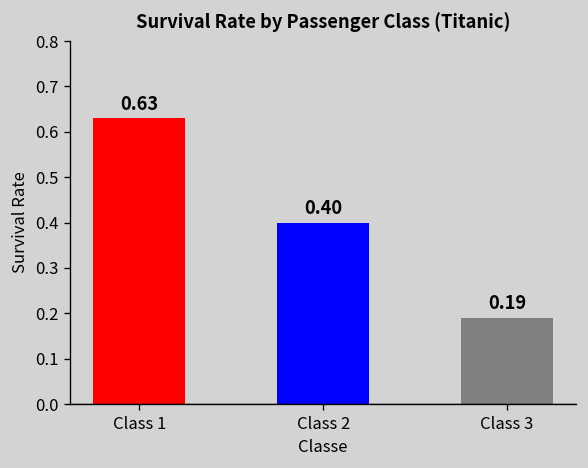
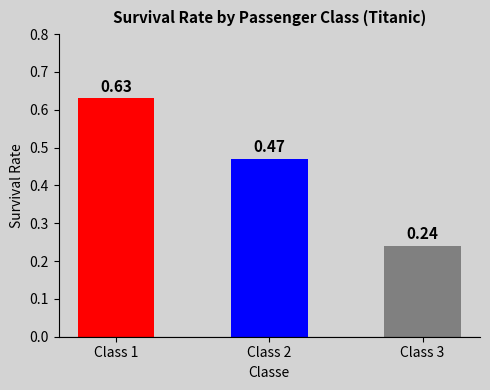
Class 2: 0.40 -> 0.47
Class 3: 0.19 -> 0.24
